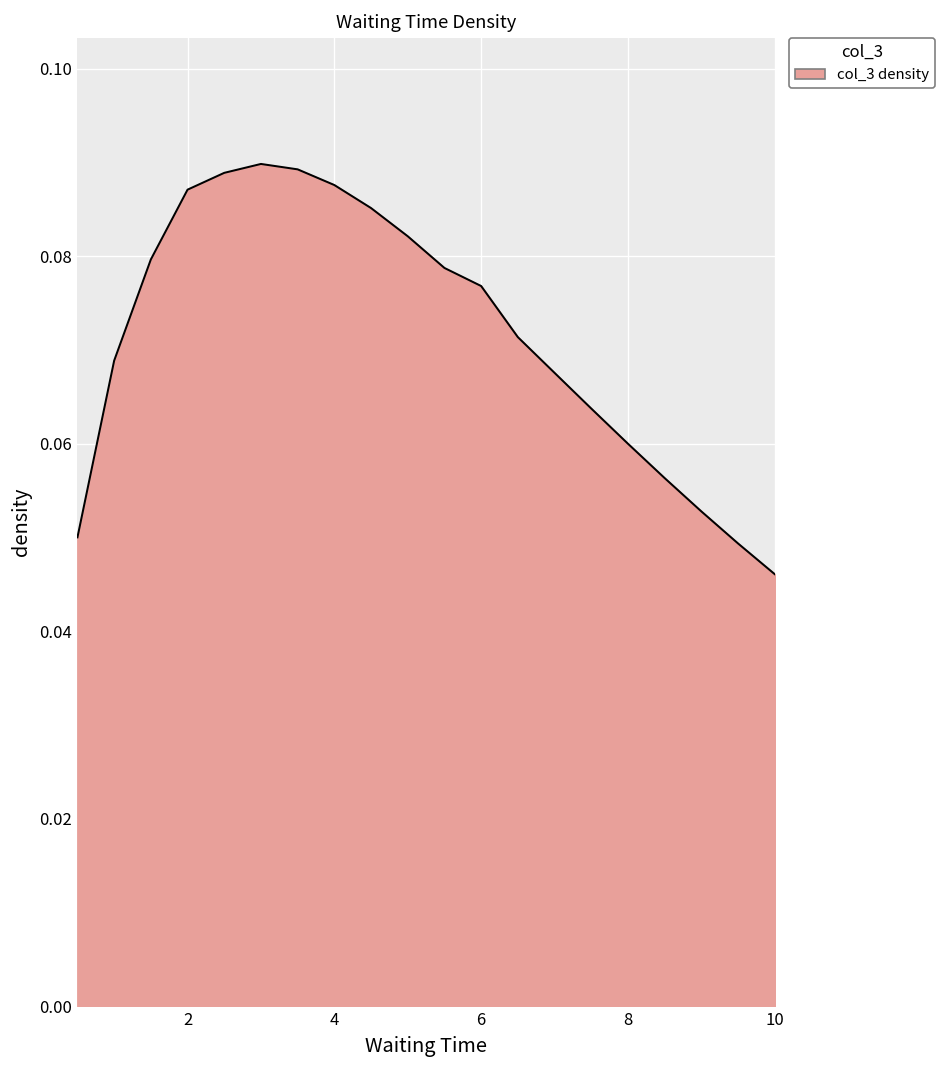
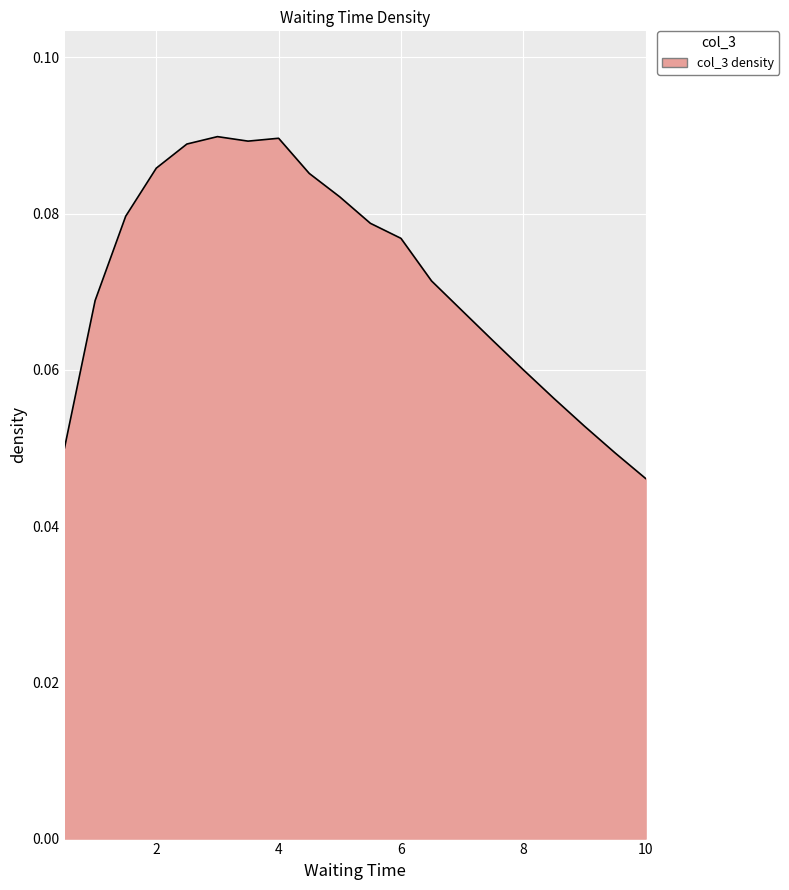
2: 0.087 -> 0.086
4: 0.088 -> 0.090
